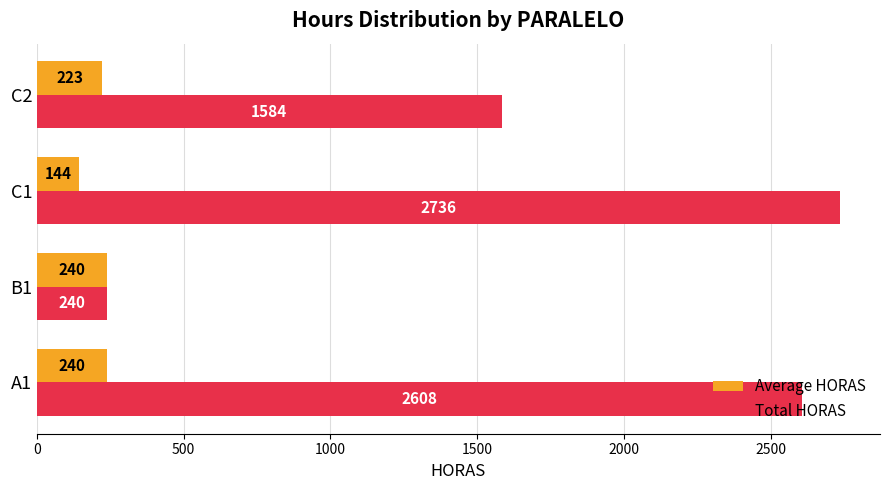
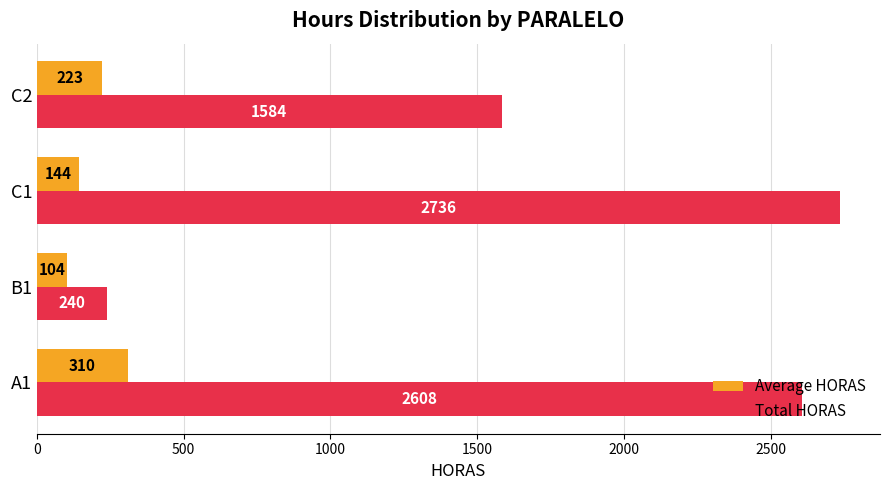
Average HORAS, B1: 240 -> 104
Average HORAS, A1: 240 -> 310
